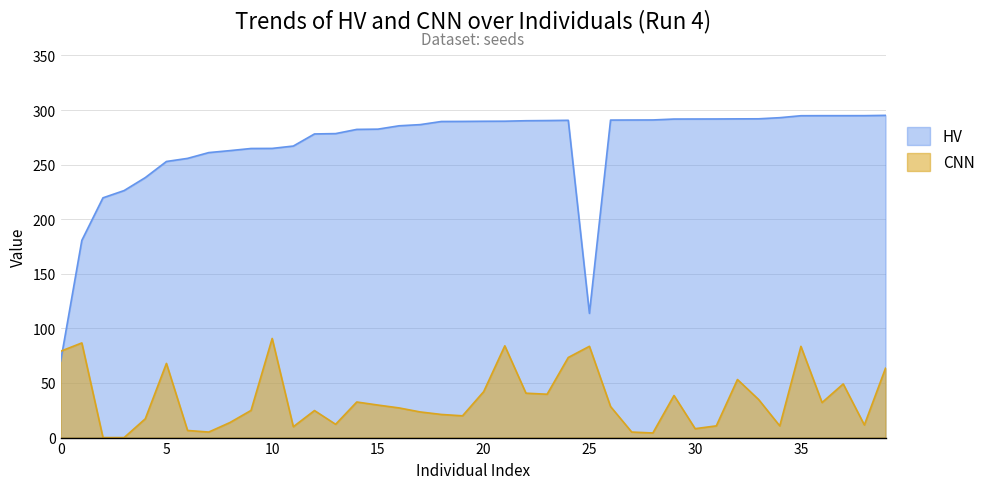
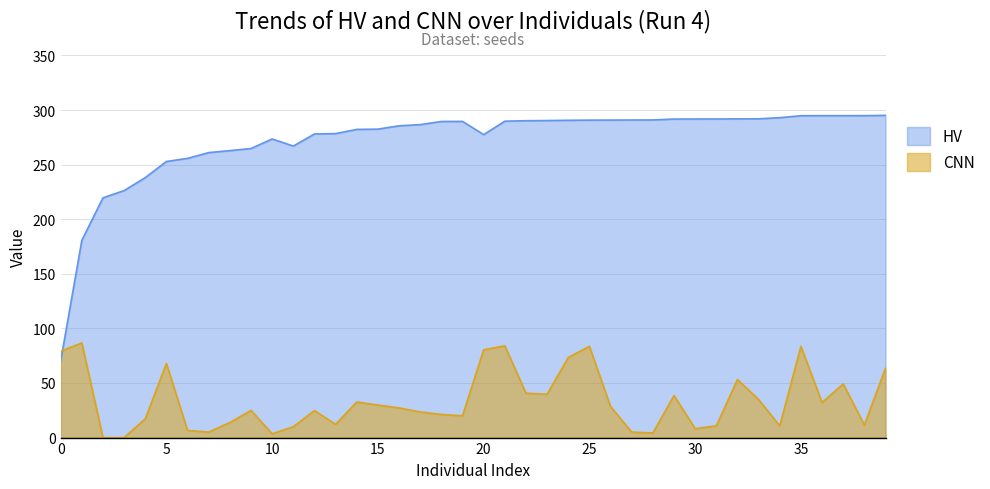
HV, 10: 265 -> 273
CNN, 10: 91 -> 3
HV, 20: 290 -> 277
CNN, 20: 42 -> 80
HV, 25: 114 -> 291
